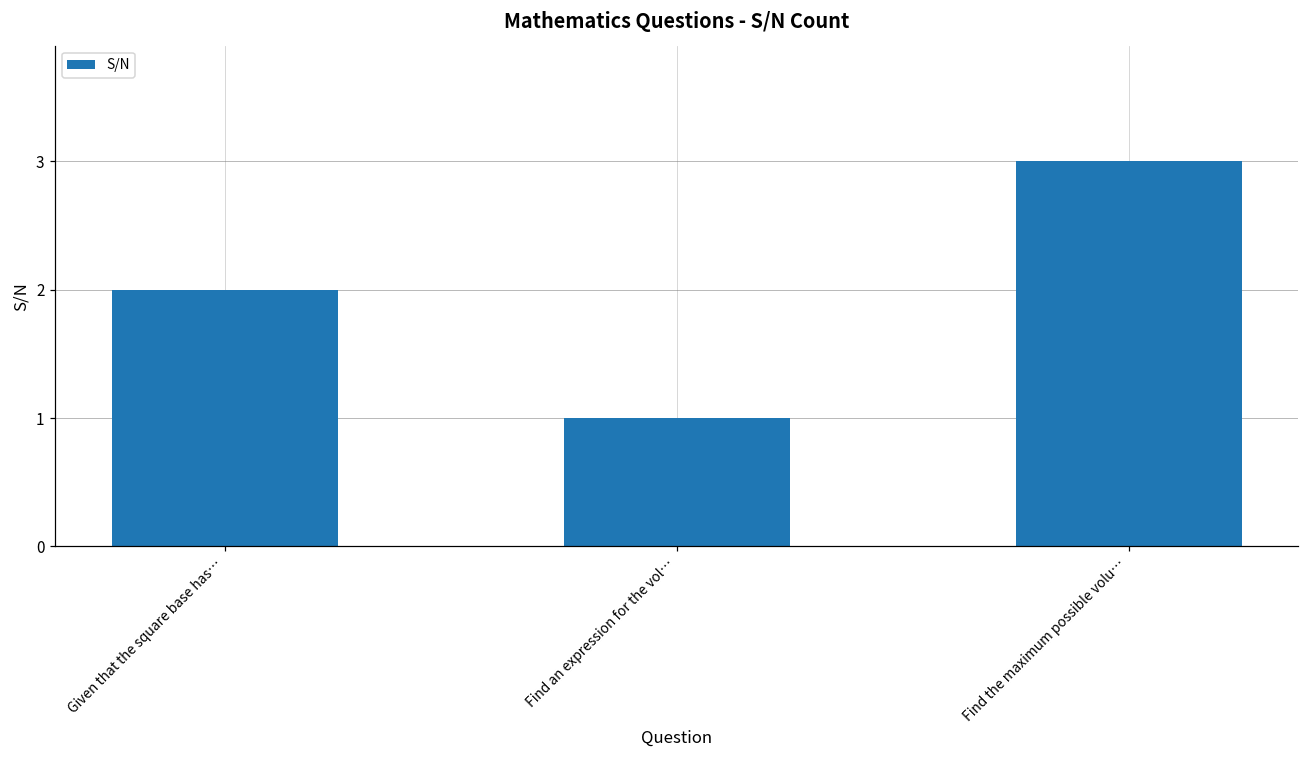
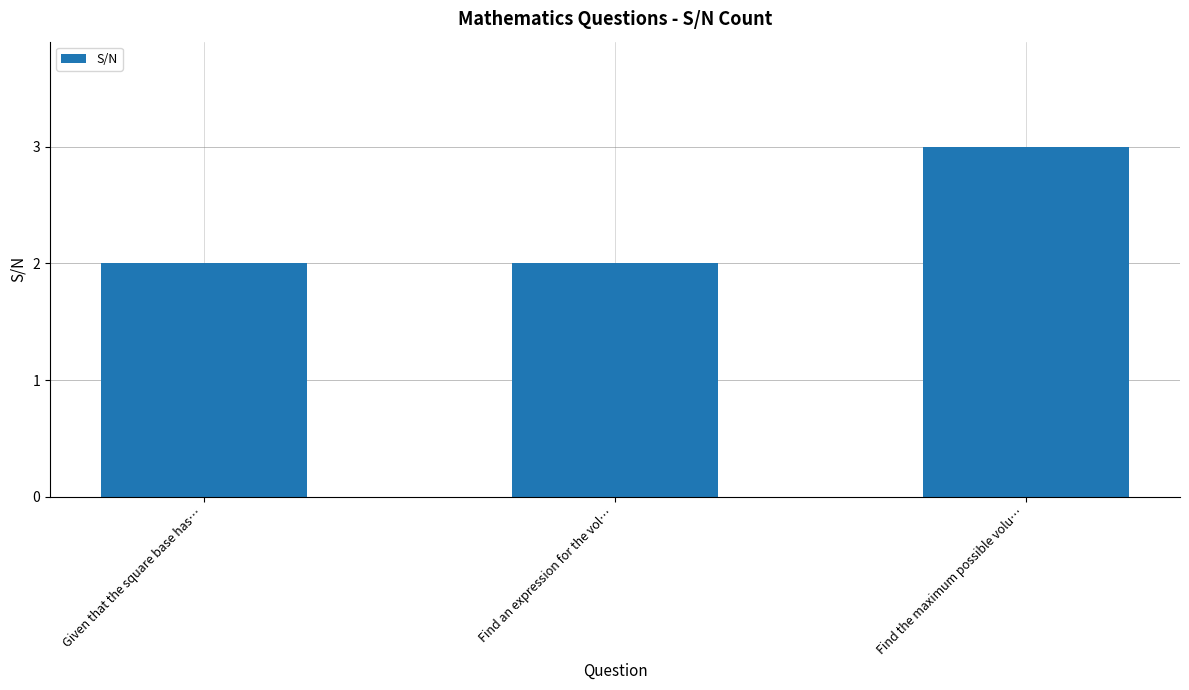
Find an expression for the vol…: 1 -> 2
